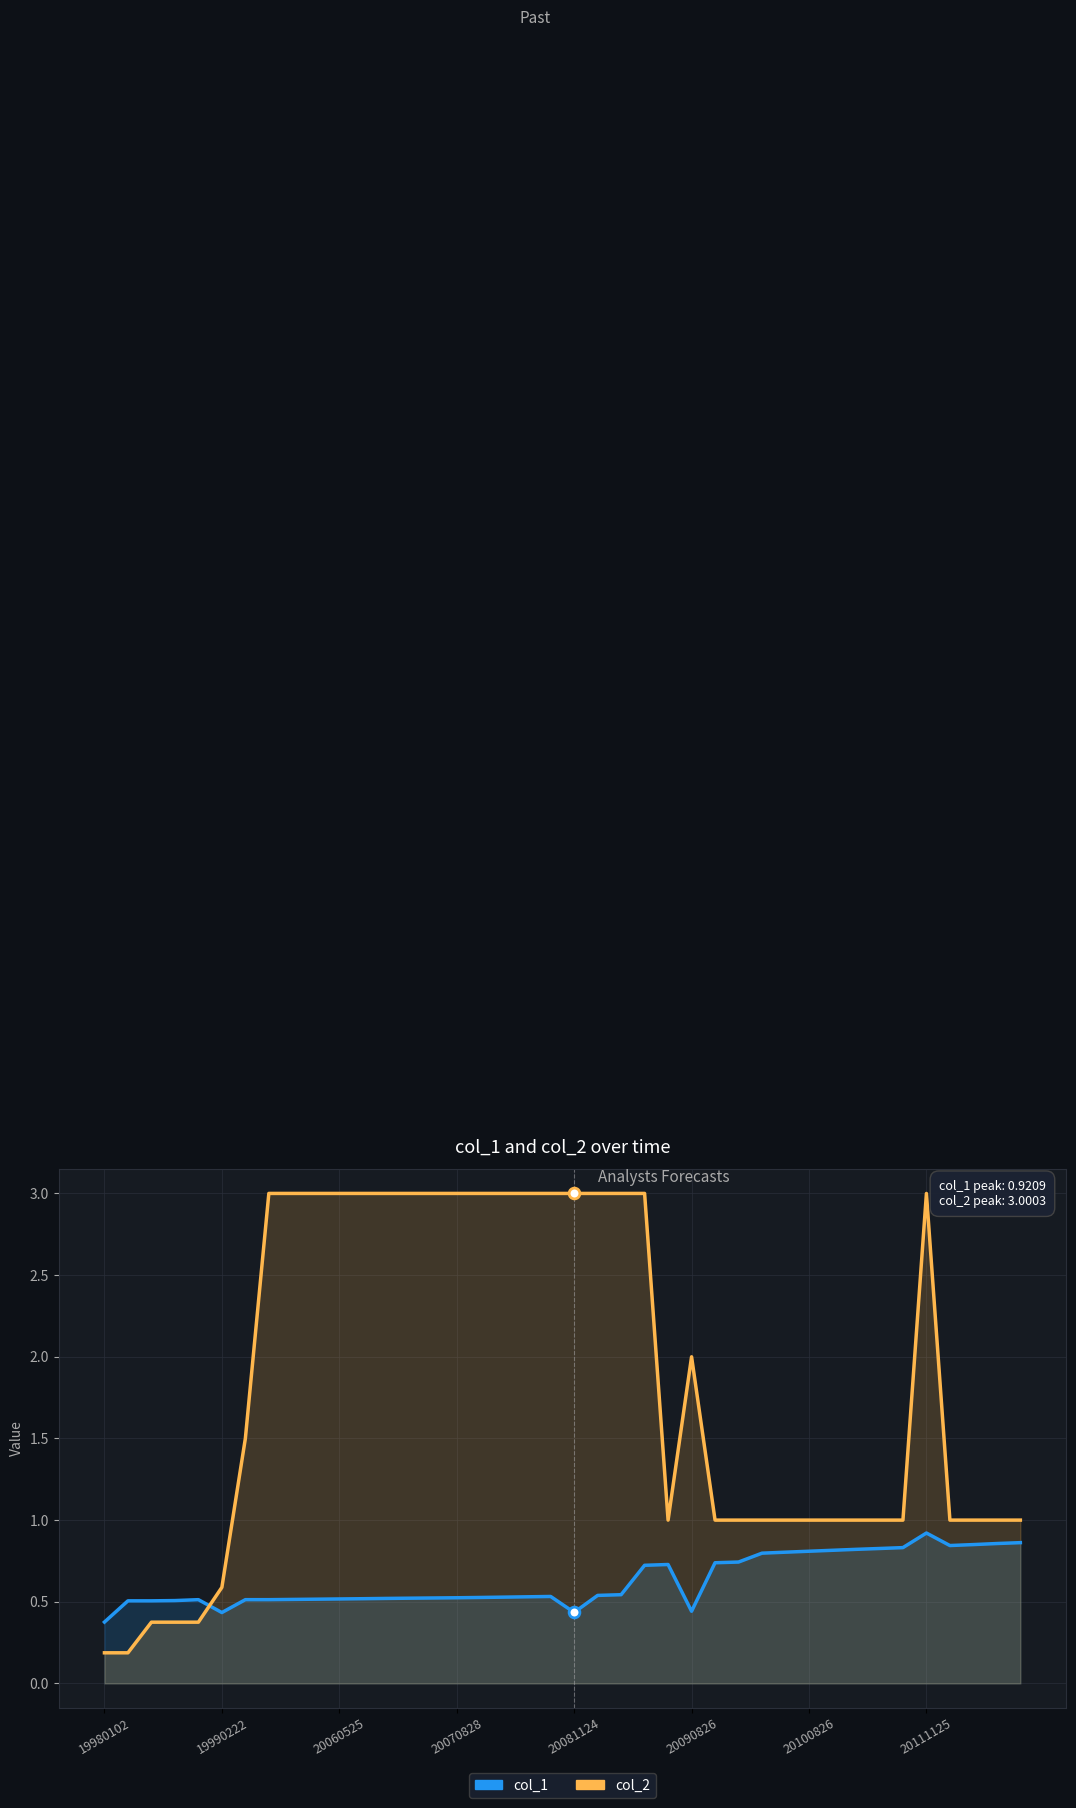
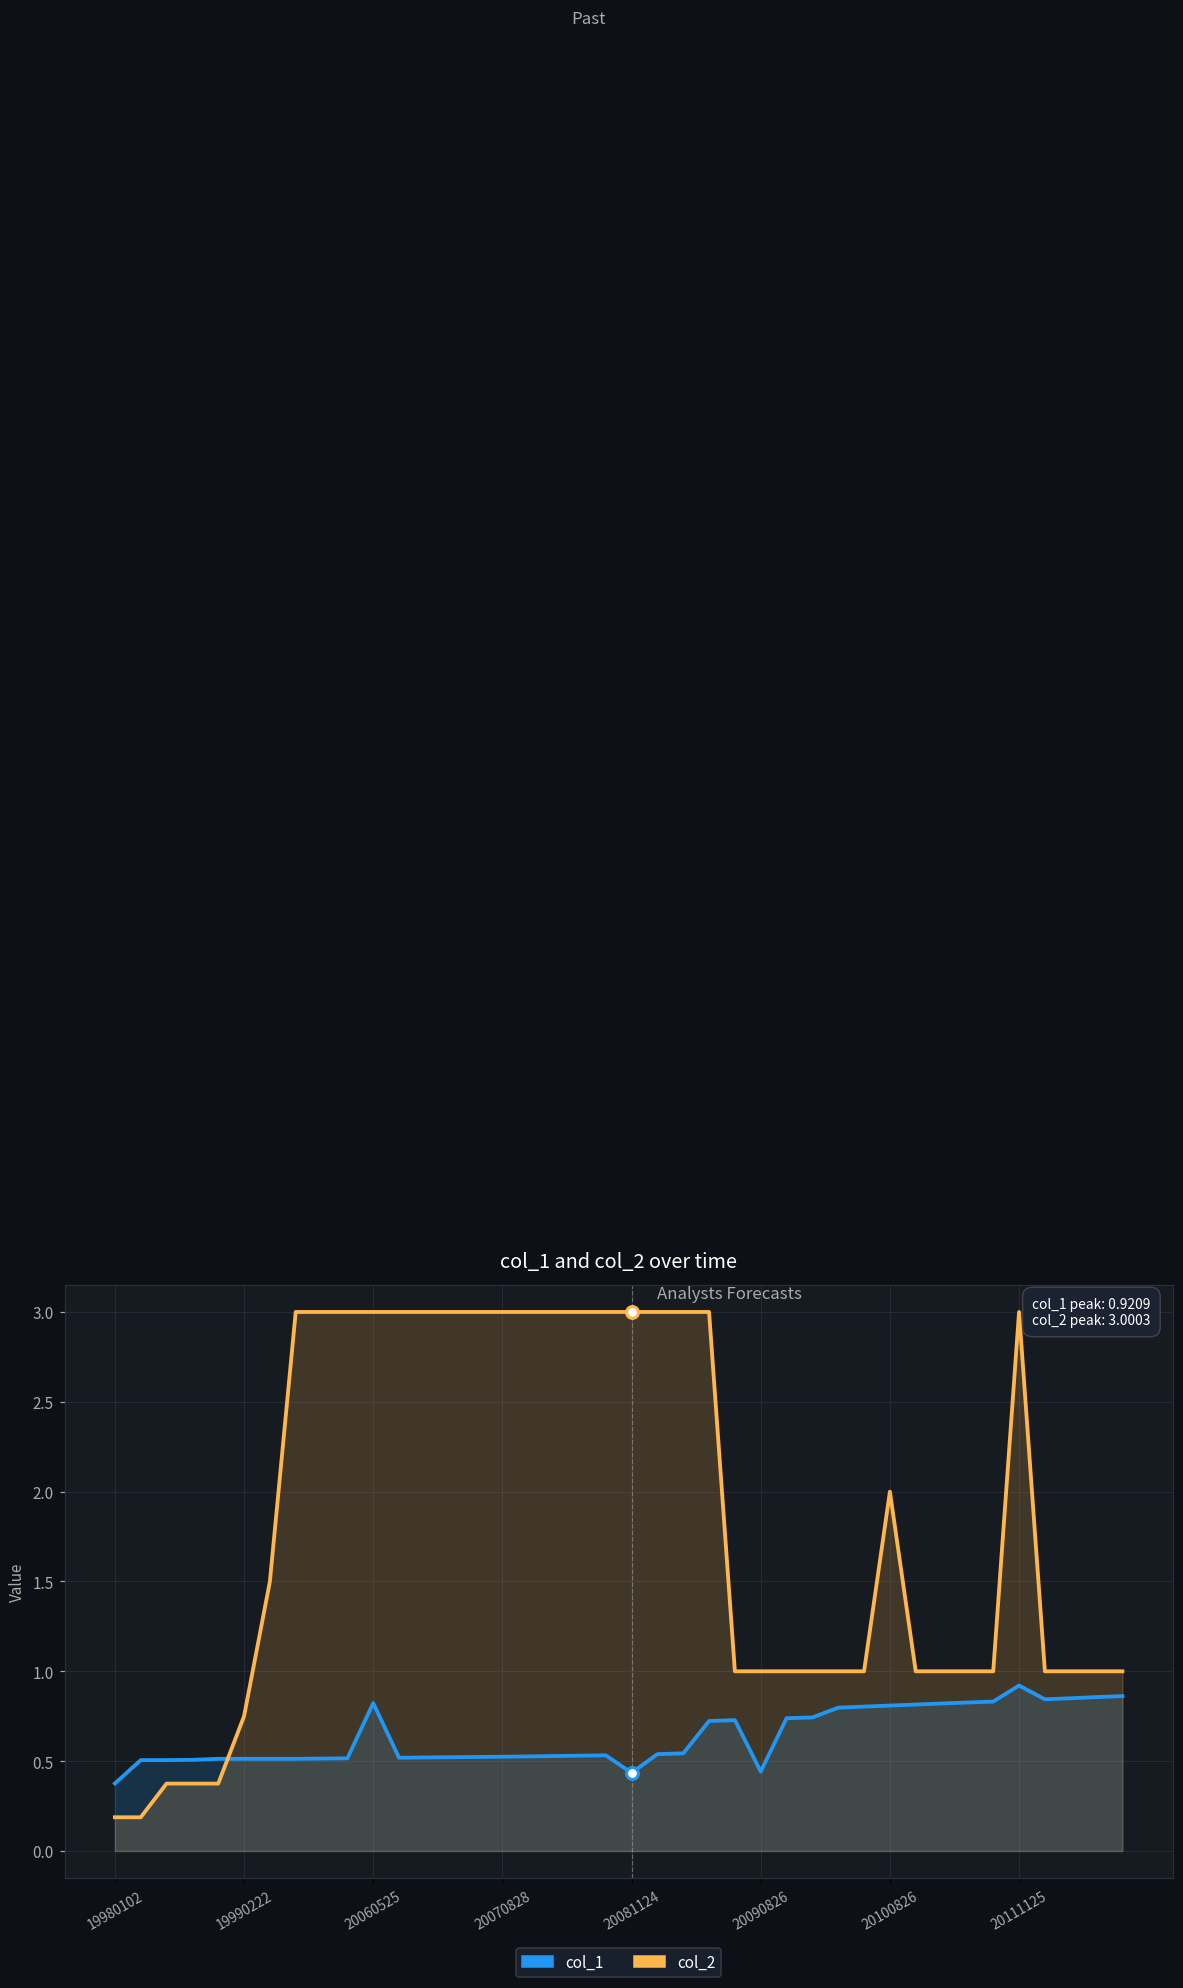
col_1, 19990222: 0.43 -> 0.51
col_2, 19990222: 0.59 -> 0.75
col_1, 20060525: 0.52 -> 0.82
col_2, 20090826: 2 -> 1
col_2, 20100826: 1 -> 2
